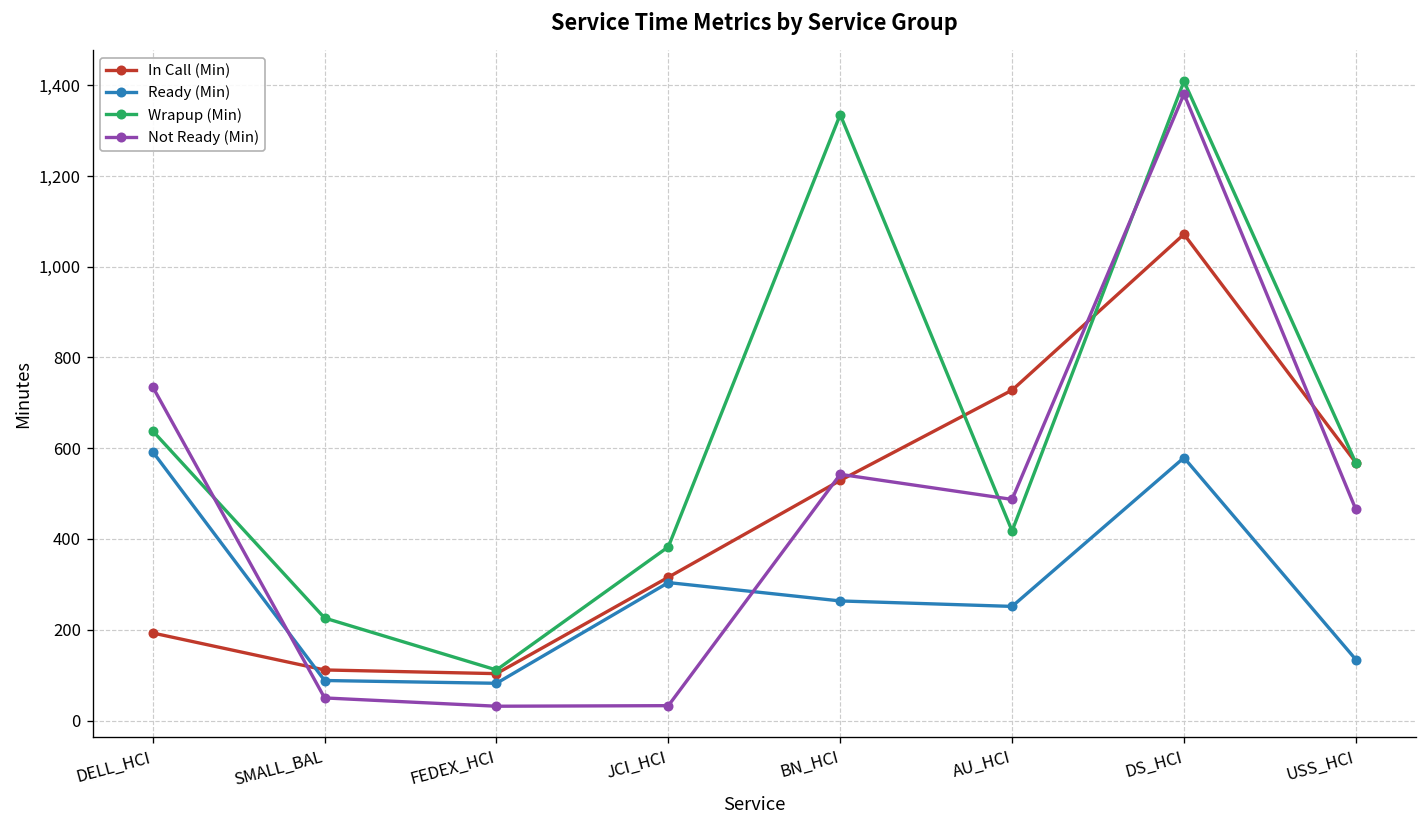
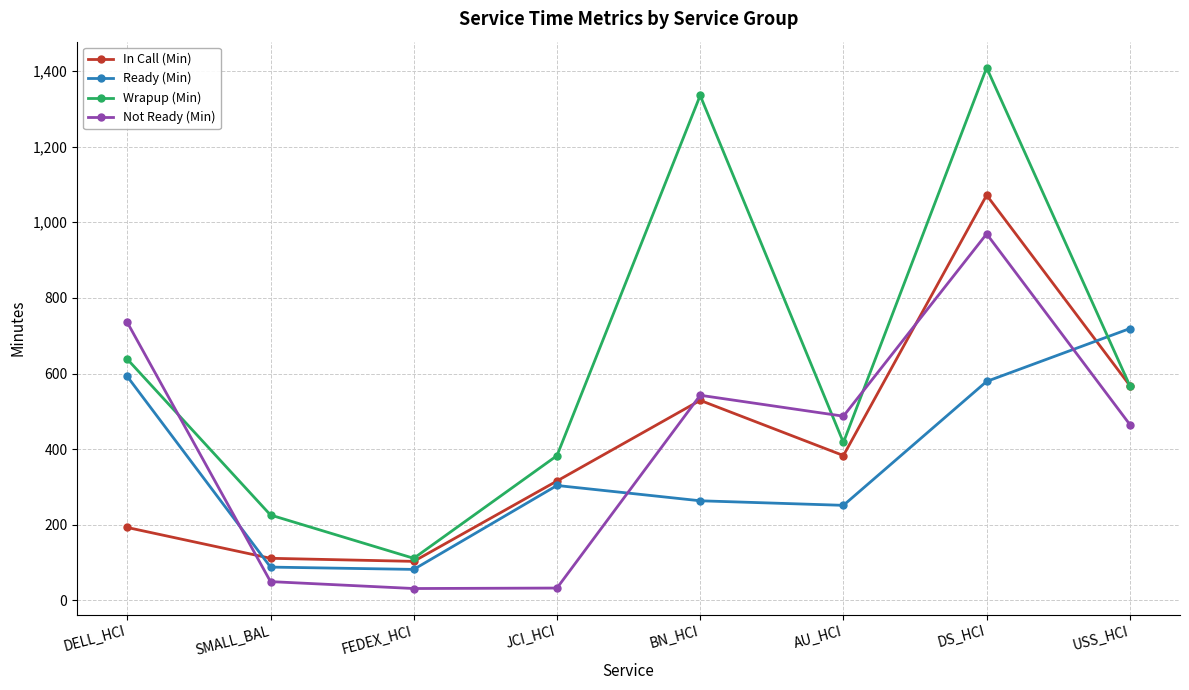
In Call (Min), AU_HCI: 730 -> 380
Not Ready (Min), DS_HCI: 1,380 -> 970
Ready (Min), USS_HCI: 130 -> 720
